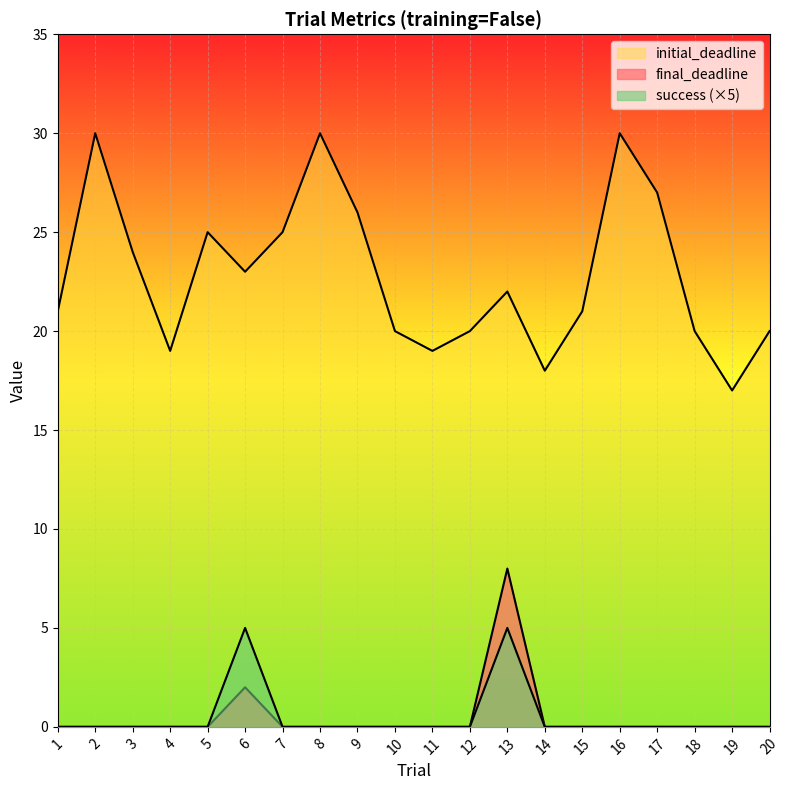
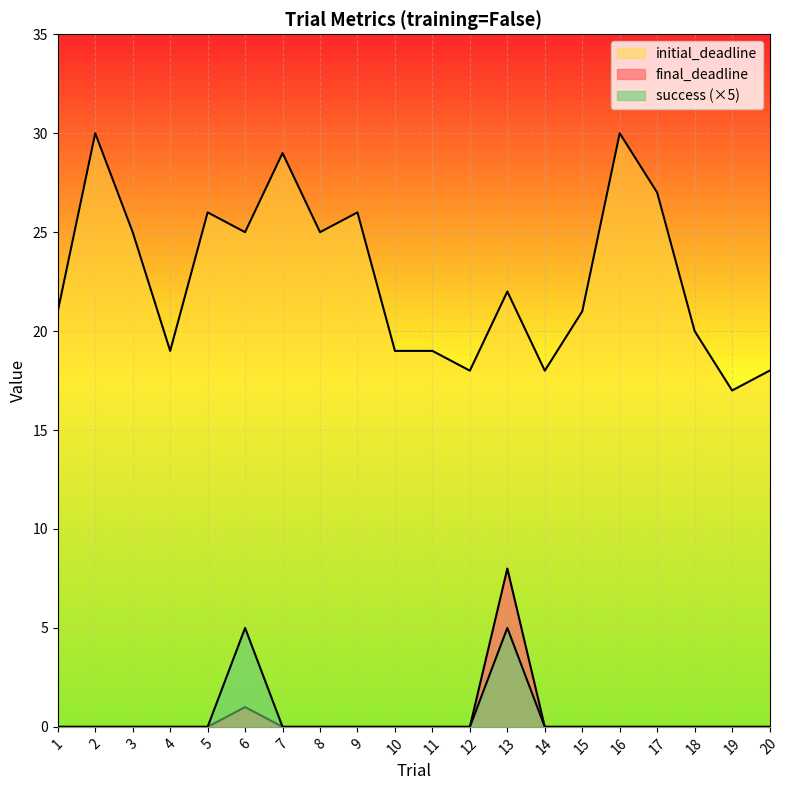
initial_deadline, 3: 24 -> 25
initial_deadline, 5: 25 -> 26
initial_deadline, 6: 23 -> 25
final_deadline, 6: 2 -> 1
initial_deadline, 7: 25 -> 29
initial_deadline, 8: 30 -> 25
initial_deadline, 10: 20 -> 19
initial_deadline, 12: 20 -> 18
initial_deadline, 20: 20 -> 18
